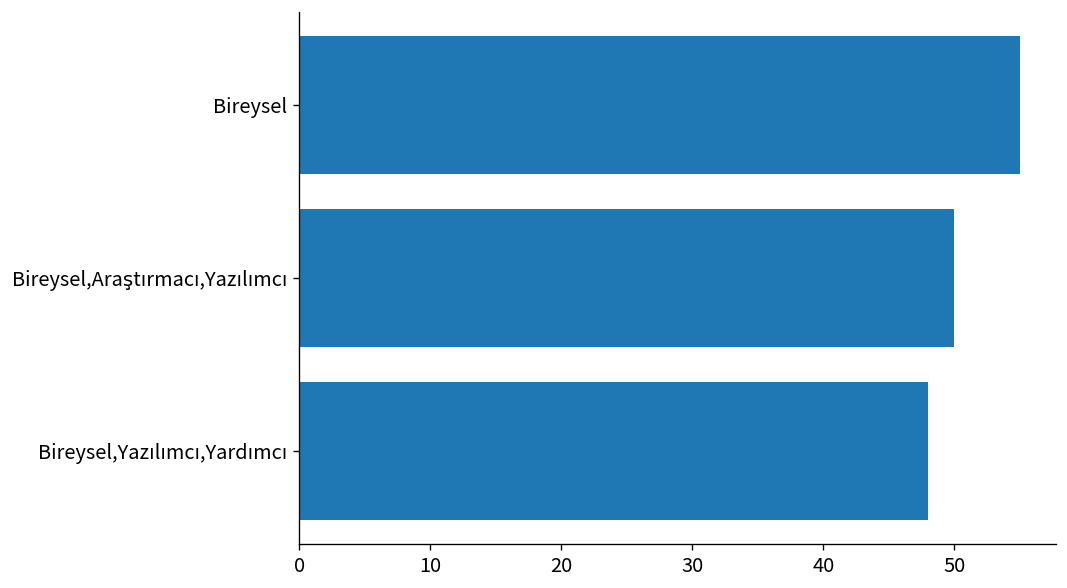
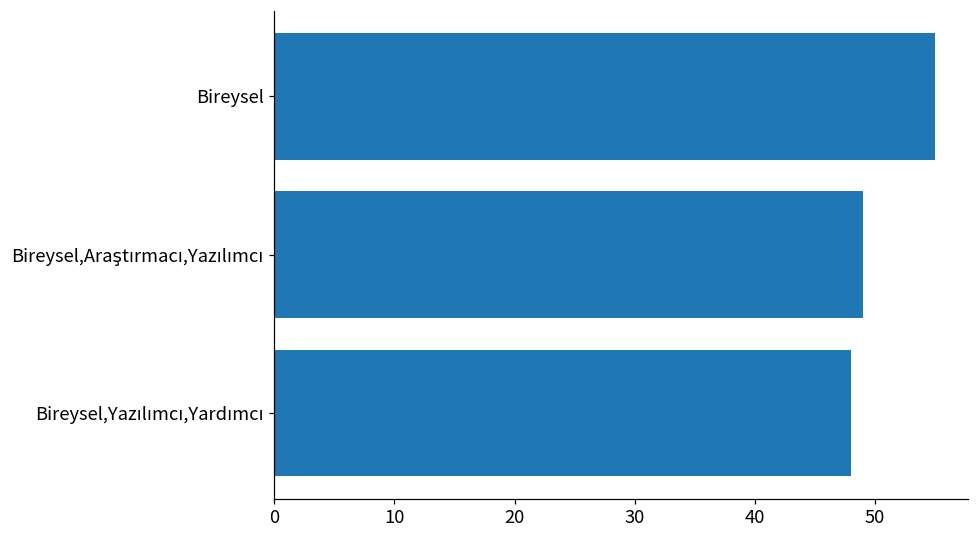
Bireysel,Araştırmacı,Yazılımcı: 50 -> 49
